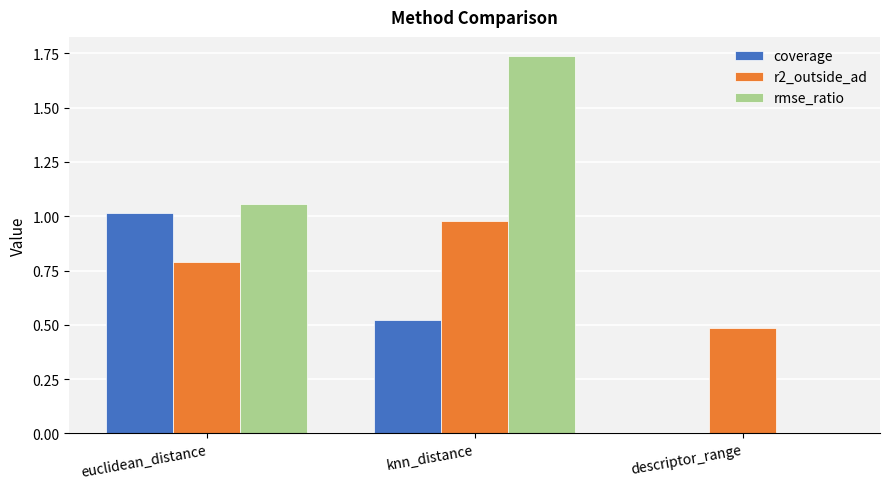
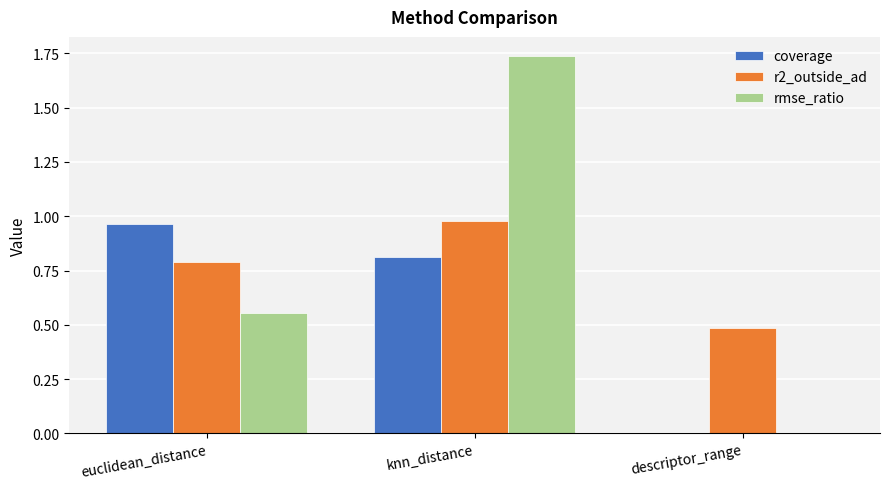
coverage, euclidean_distance: 1.02 -> 0.97
rmse_ratio, euclidean_distance: 1.06 -> 0.55
coverage, knn_distance: 0.52 -> 0.81
